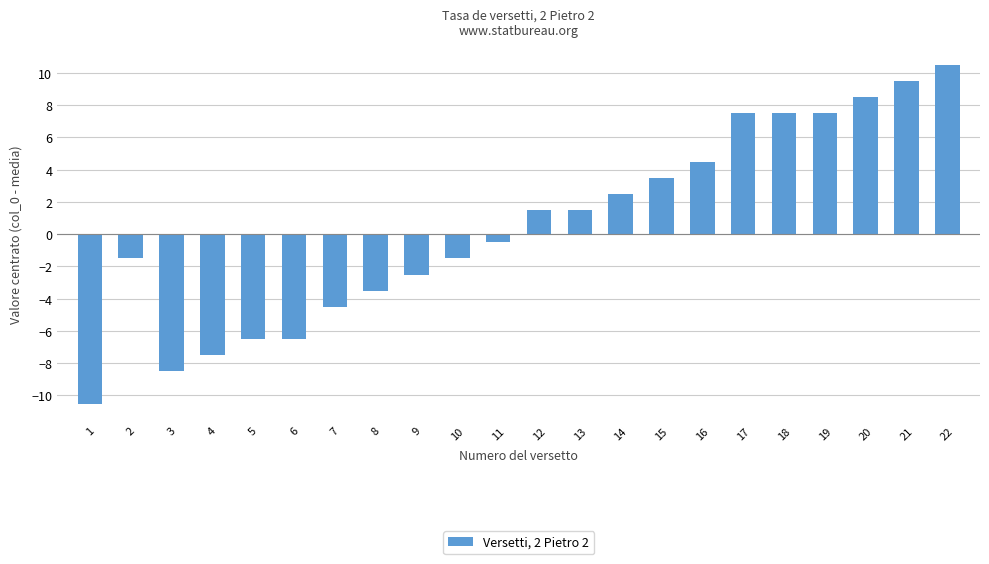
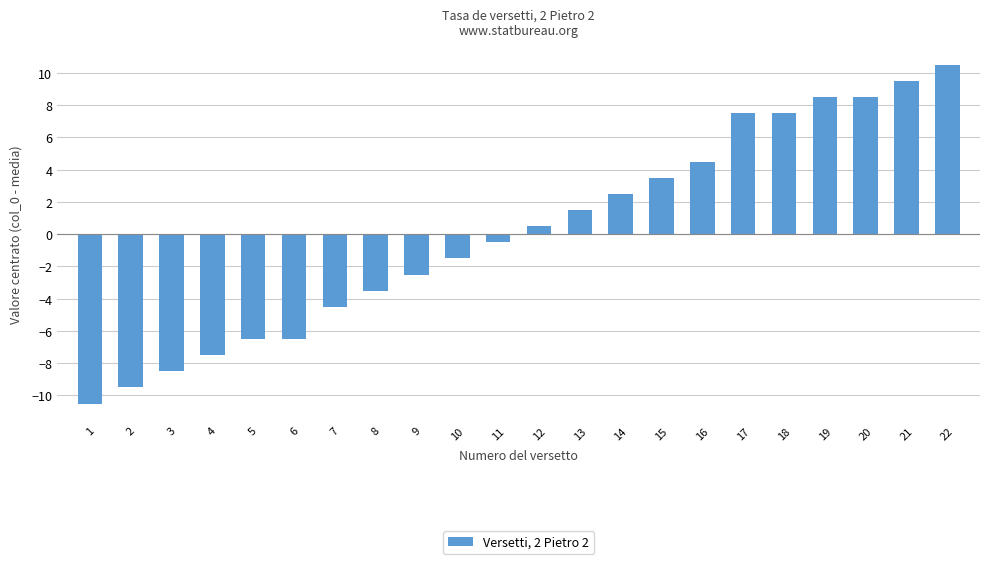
2: -1.5 -> -9.5
12: 1.5 -> 0.5
19: 7.5 -> 8.5
